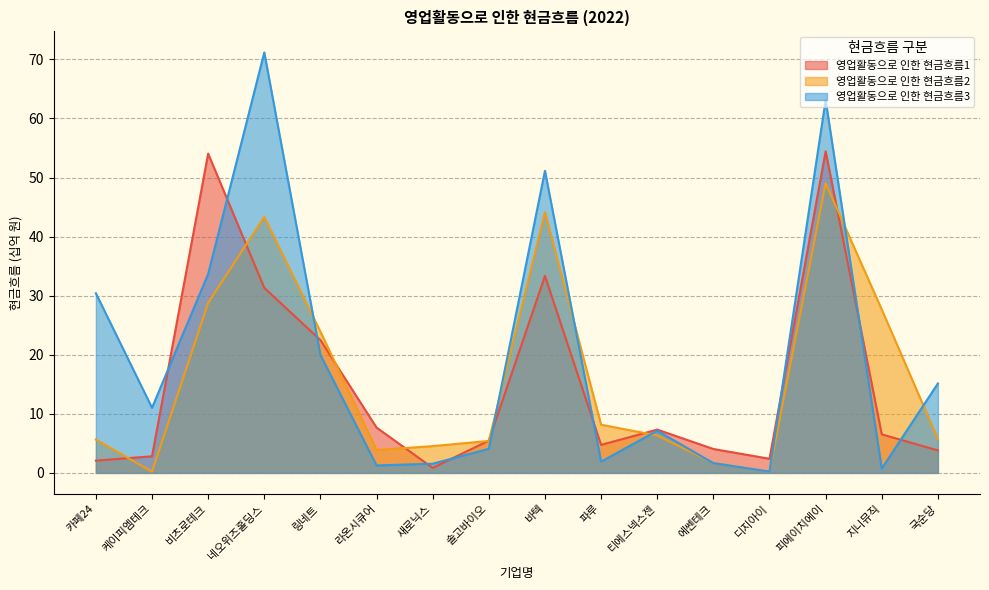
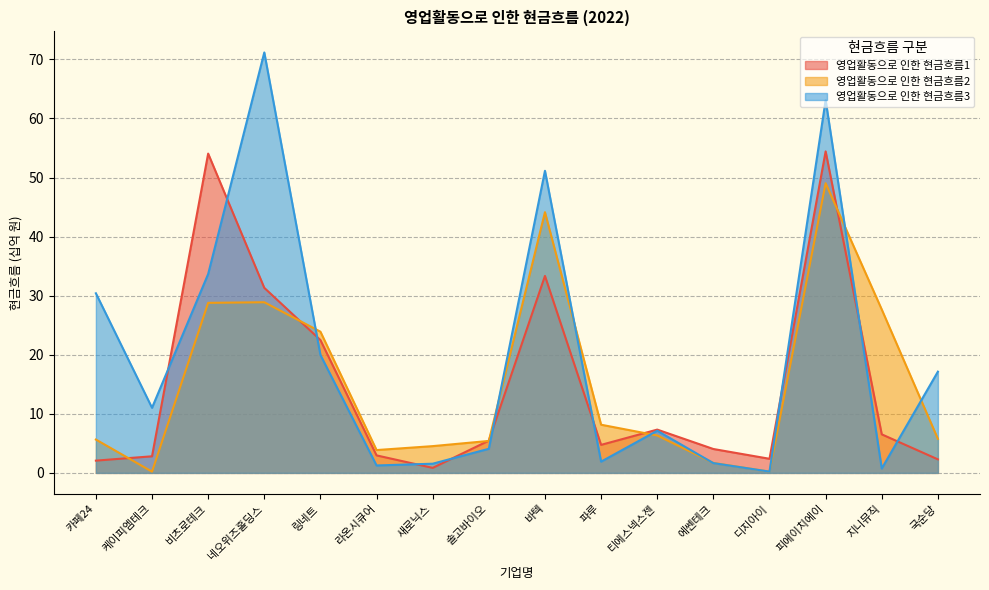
영업활동으로 인한 현금흐름2, 네오위즈홀딩스: 43 -> 29
영업활동으로 인한 현금흐름1, 라온시큐어: 8 -> 3
영업활동으로 인한 현금흐름1, 국순당: 4 -> 2
영업활동으로 인한 현금흐름3, 국순당: 15 -> 17
